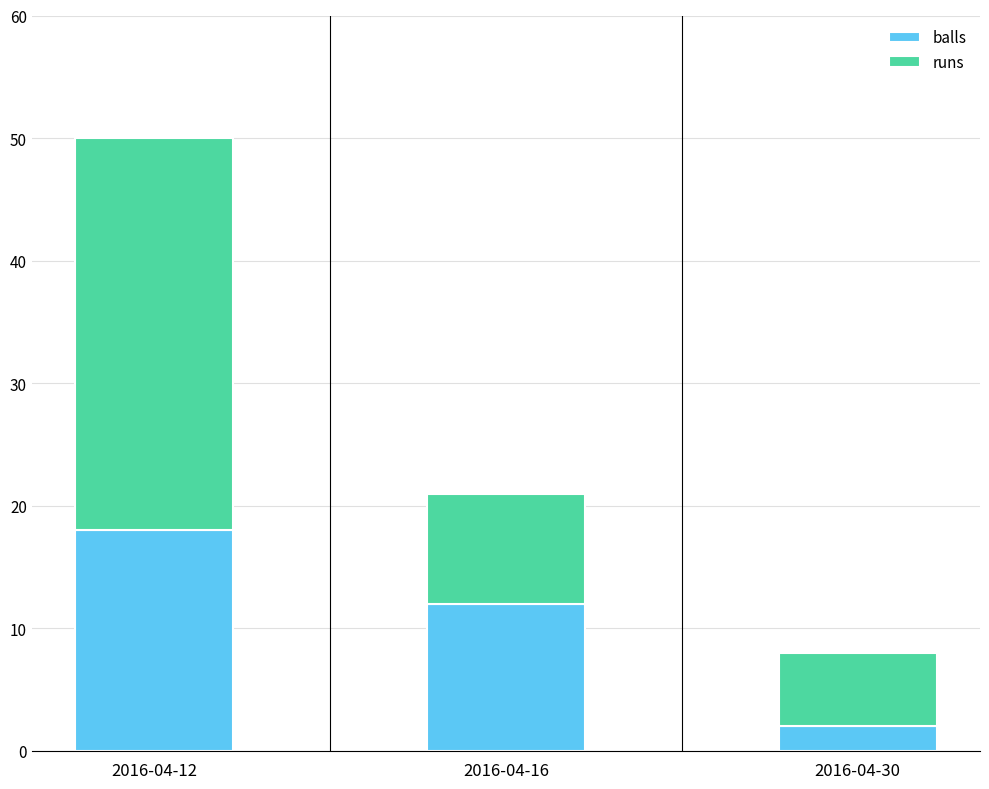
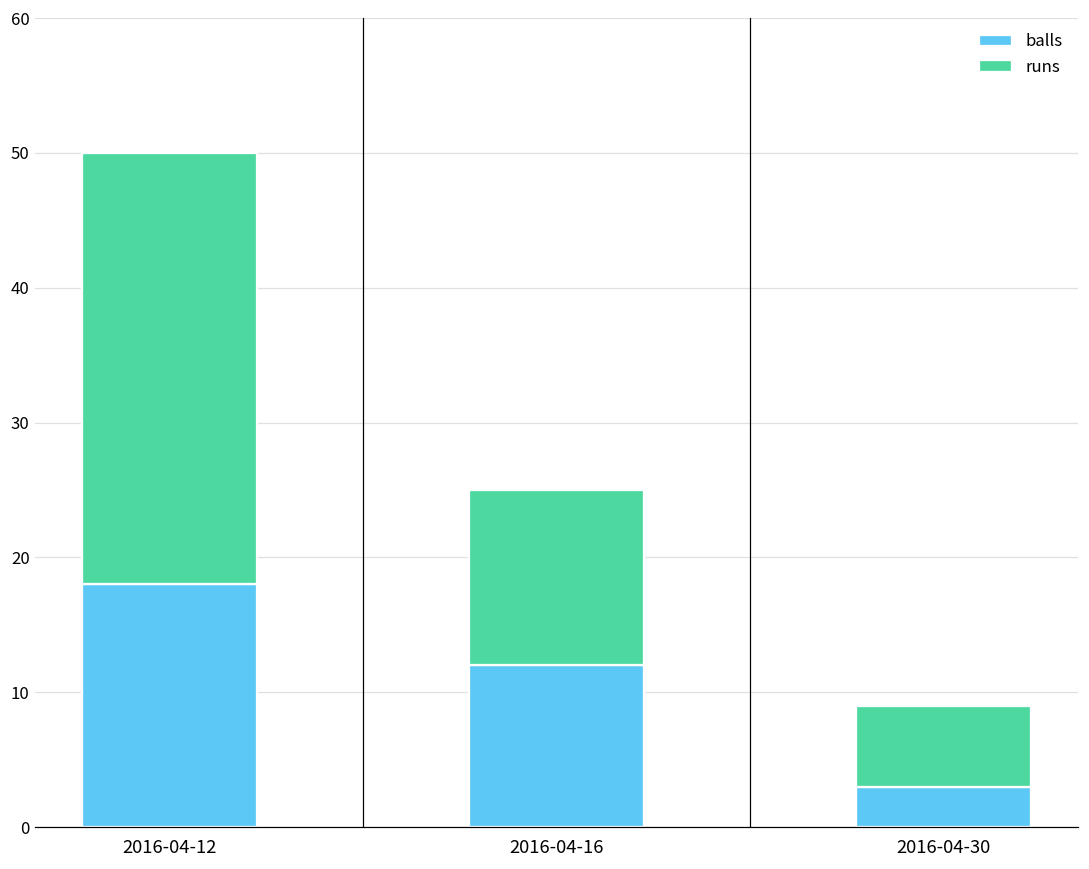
runs, 2016-04-16: 9 -> 13
balls, 2016-04-30: 2 -> 3
